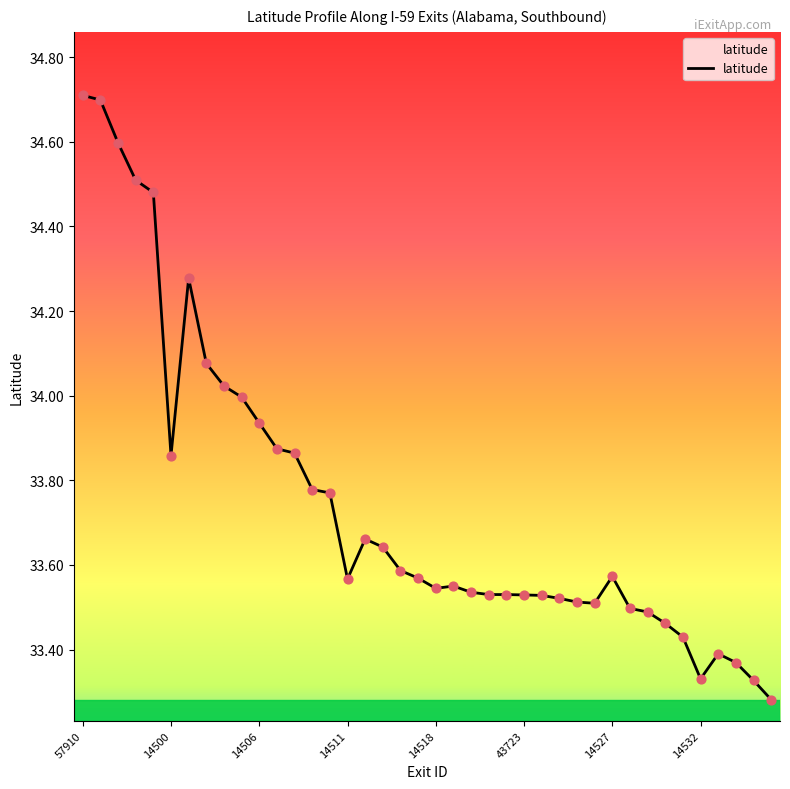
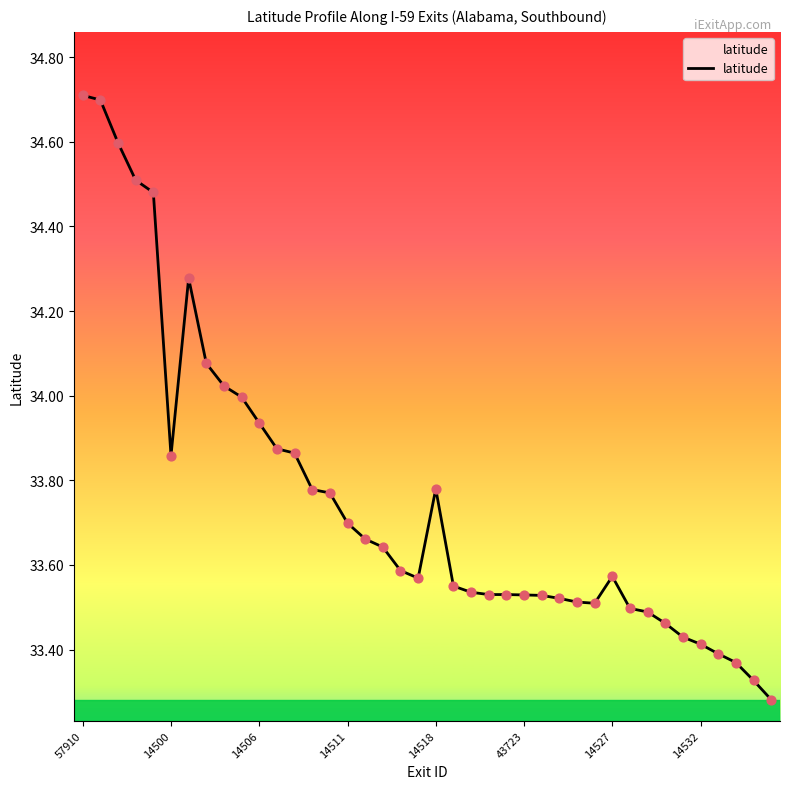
14511: 33.57 -> 33.70
14518: 33.54 -> 33.78
14532: 33.33 -> 33.41
